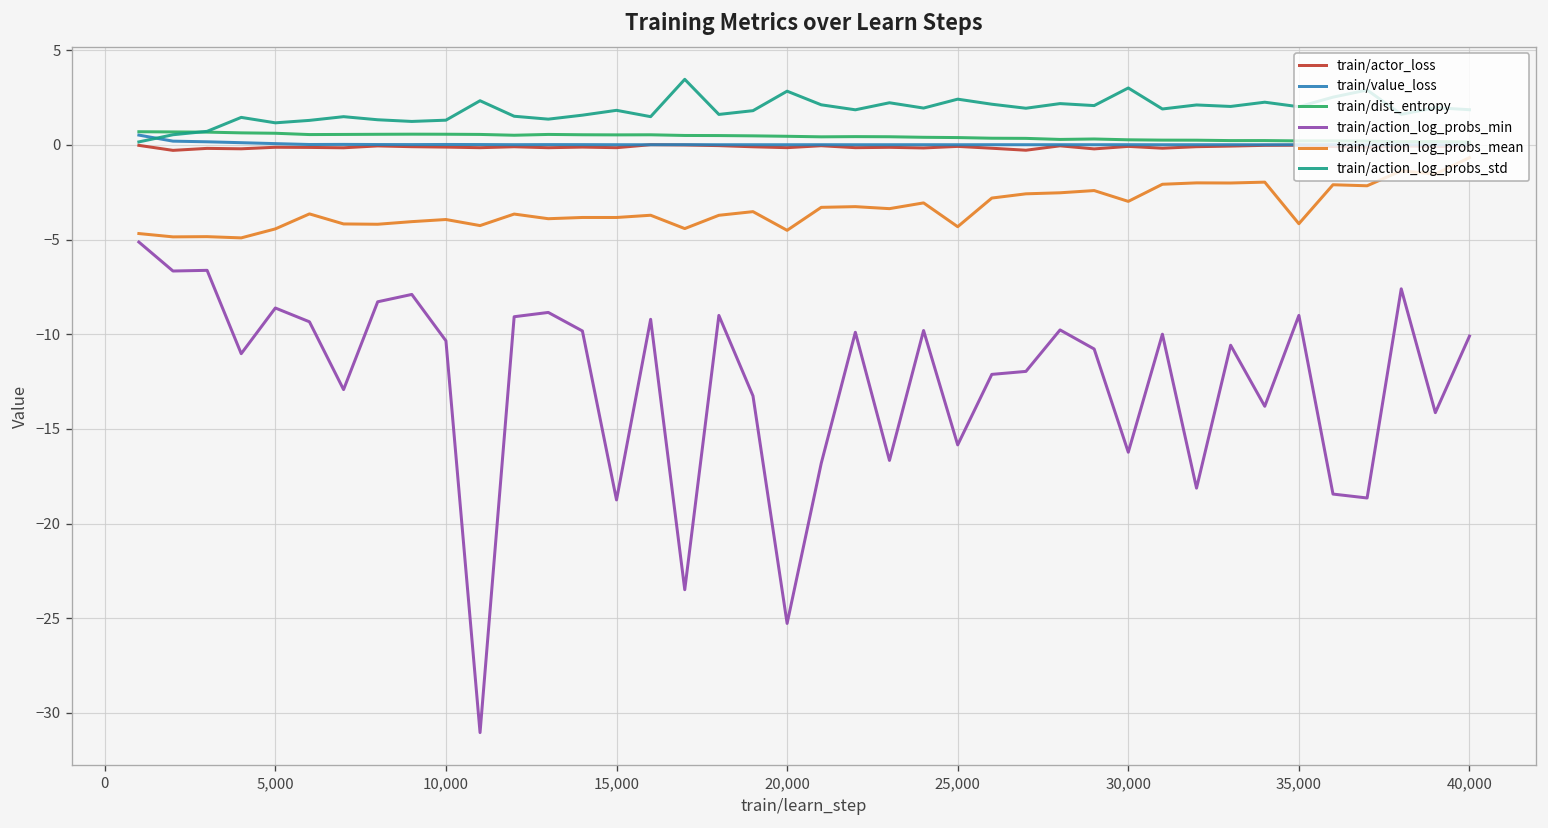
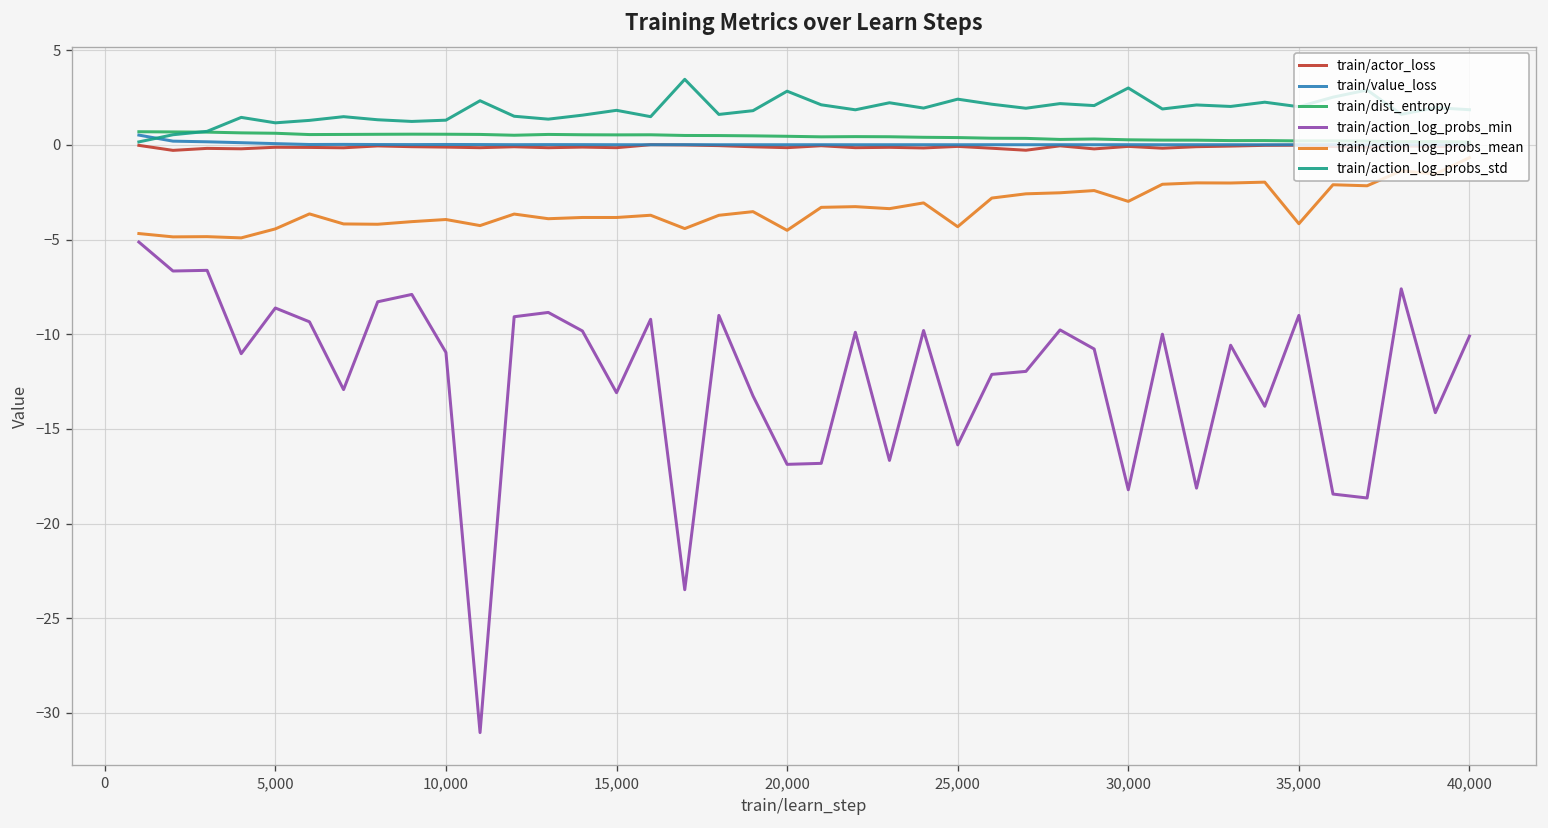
train/action_log_probs_min, 10,000: -10.3 -> -11.0
train/action_log_probs_min, 15,000: -18.8 -> -13.1
train/action_log_probs_min, 20,000: -25.3 -> -16.9
train/action_log_probs_min, 30,000: -16.2 -> -18.2
